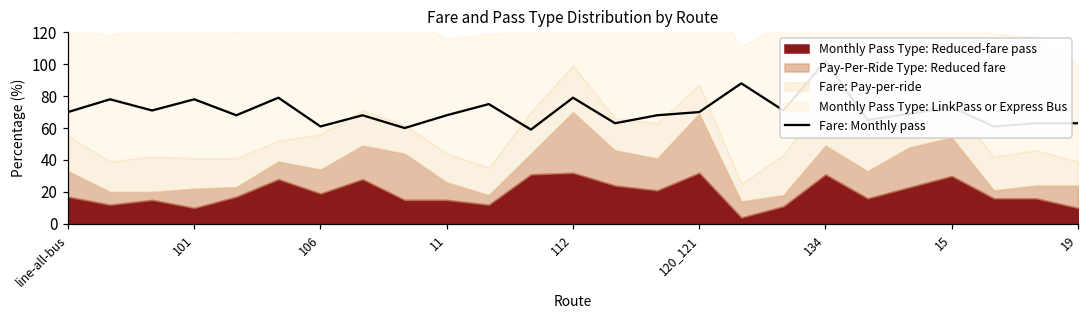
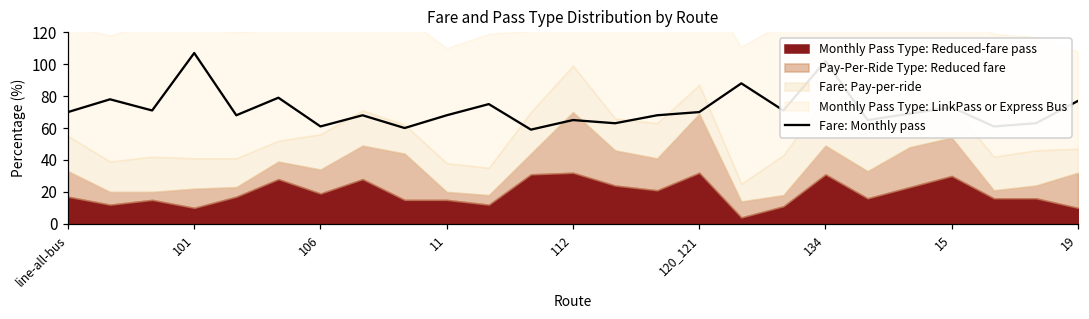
Fare: Monthly pass, 101: 78 -> 107
Pay-Per-Ride Type: Reduced fare, 11: 11 -> 5
Fare: Monthly pass, 112: 79 -> 65
Fare: Monthly pass, 19: 63 -> 77
Pay-Per-Ride Type: Reduced fare, 19: 14 -> 22
